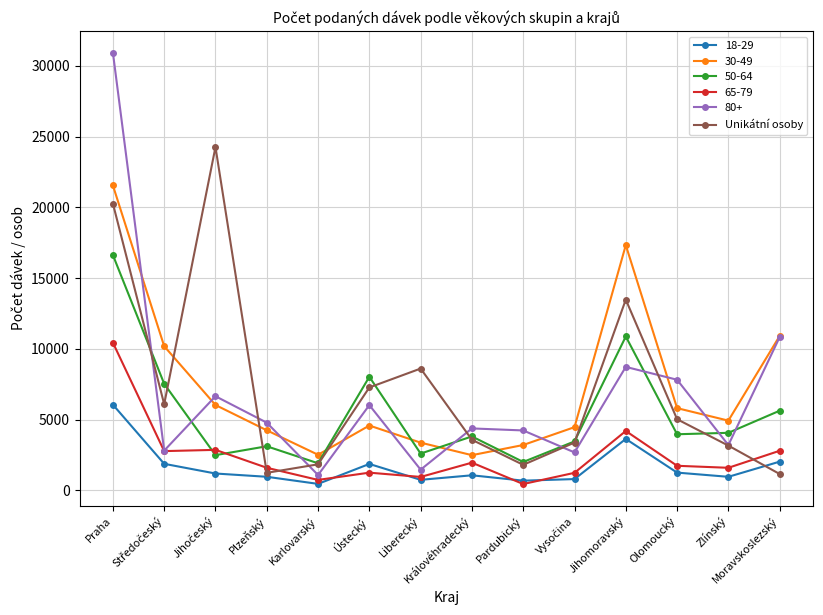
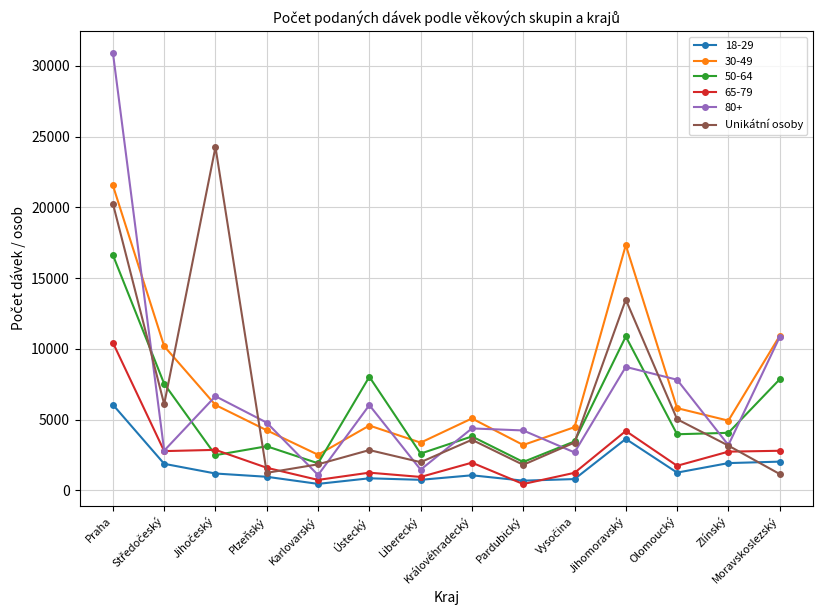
18-29, Ústecký: 1900 -> 900
Unikátní osoby, Ústecký: 7300 -> 2900
Unikátní osoby, Liberecký: 8600 -> 2000
30-49, Královéhradecký: 2500 -> 5100
18-29, Zlínský: 1000 -> 1900
65-79, Zlínský: 1600 -> 2700
50-64, Moravskoslezský: 5600 -> 7900
